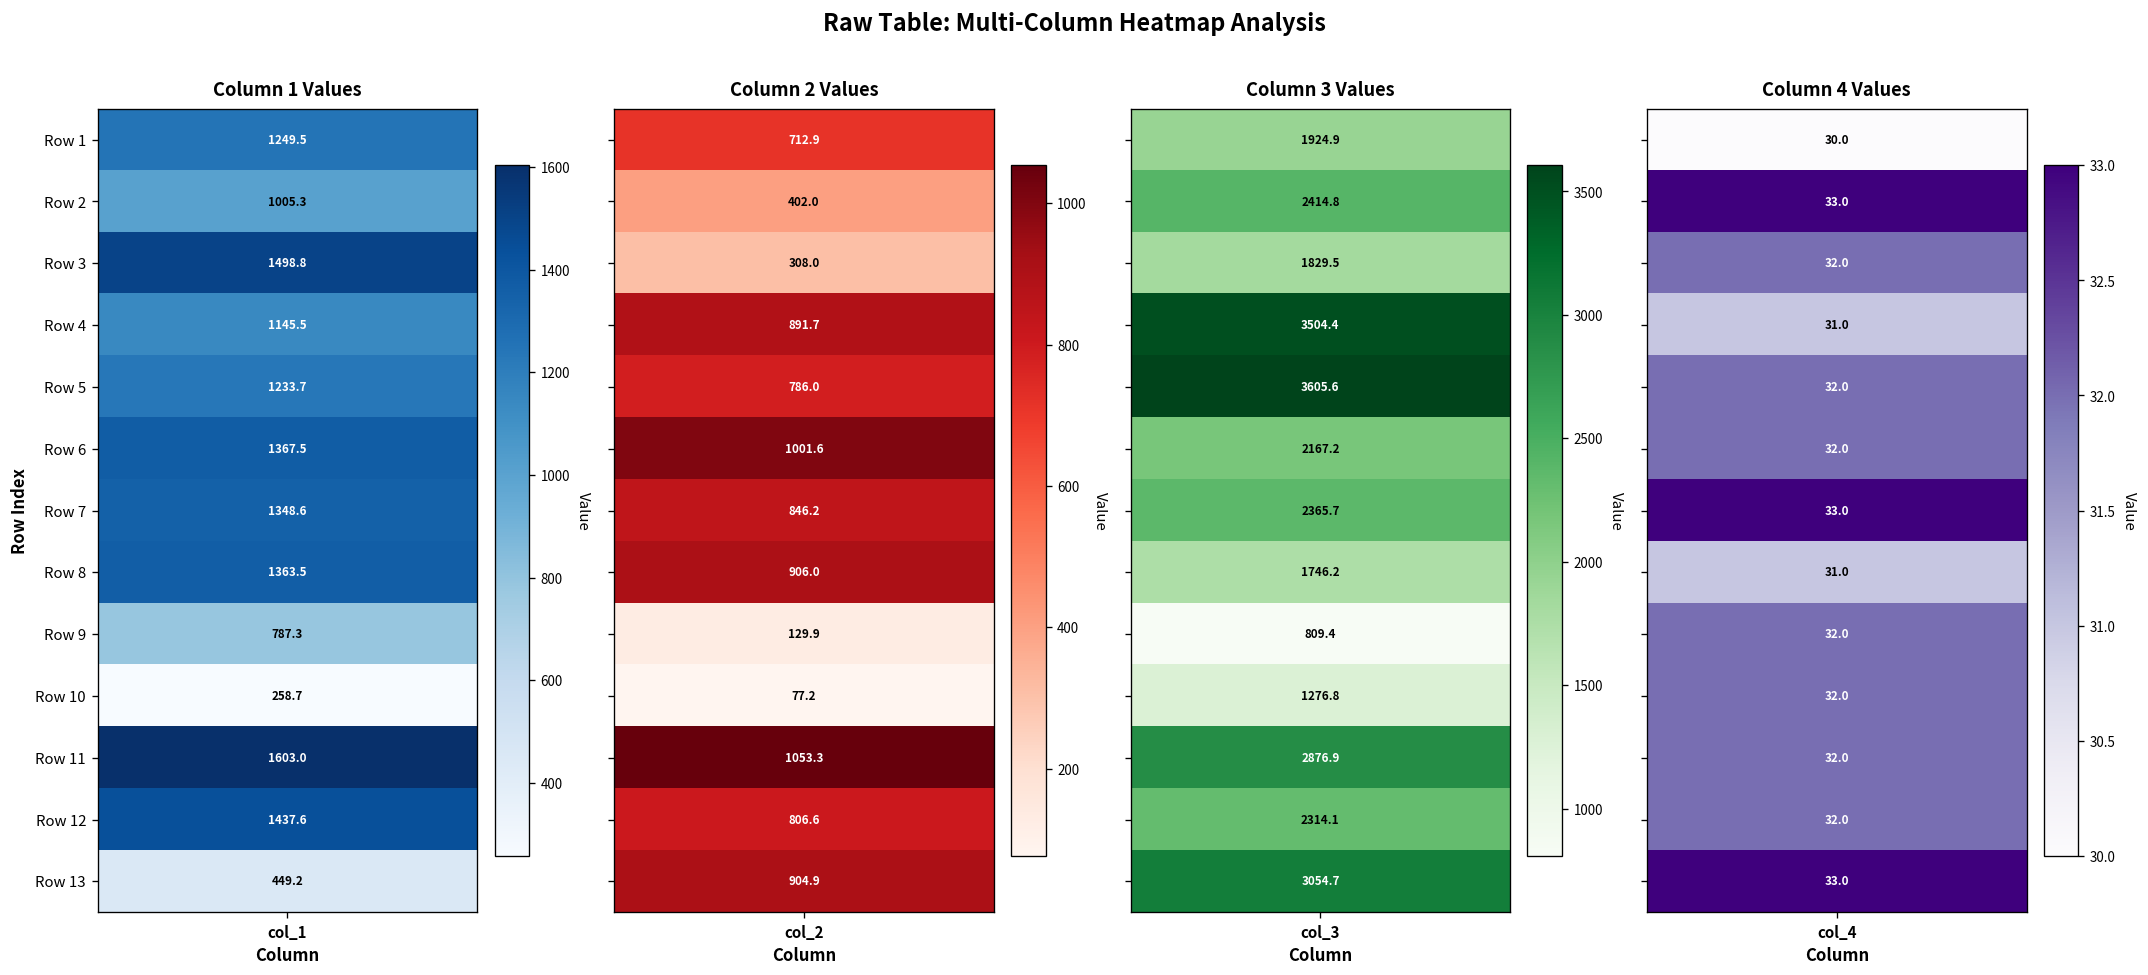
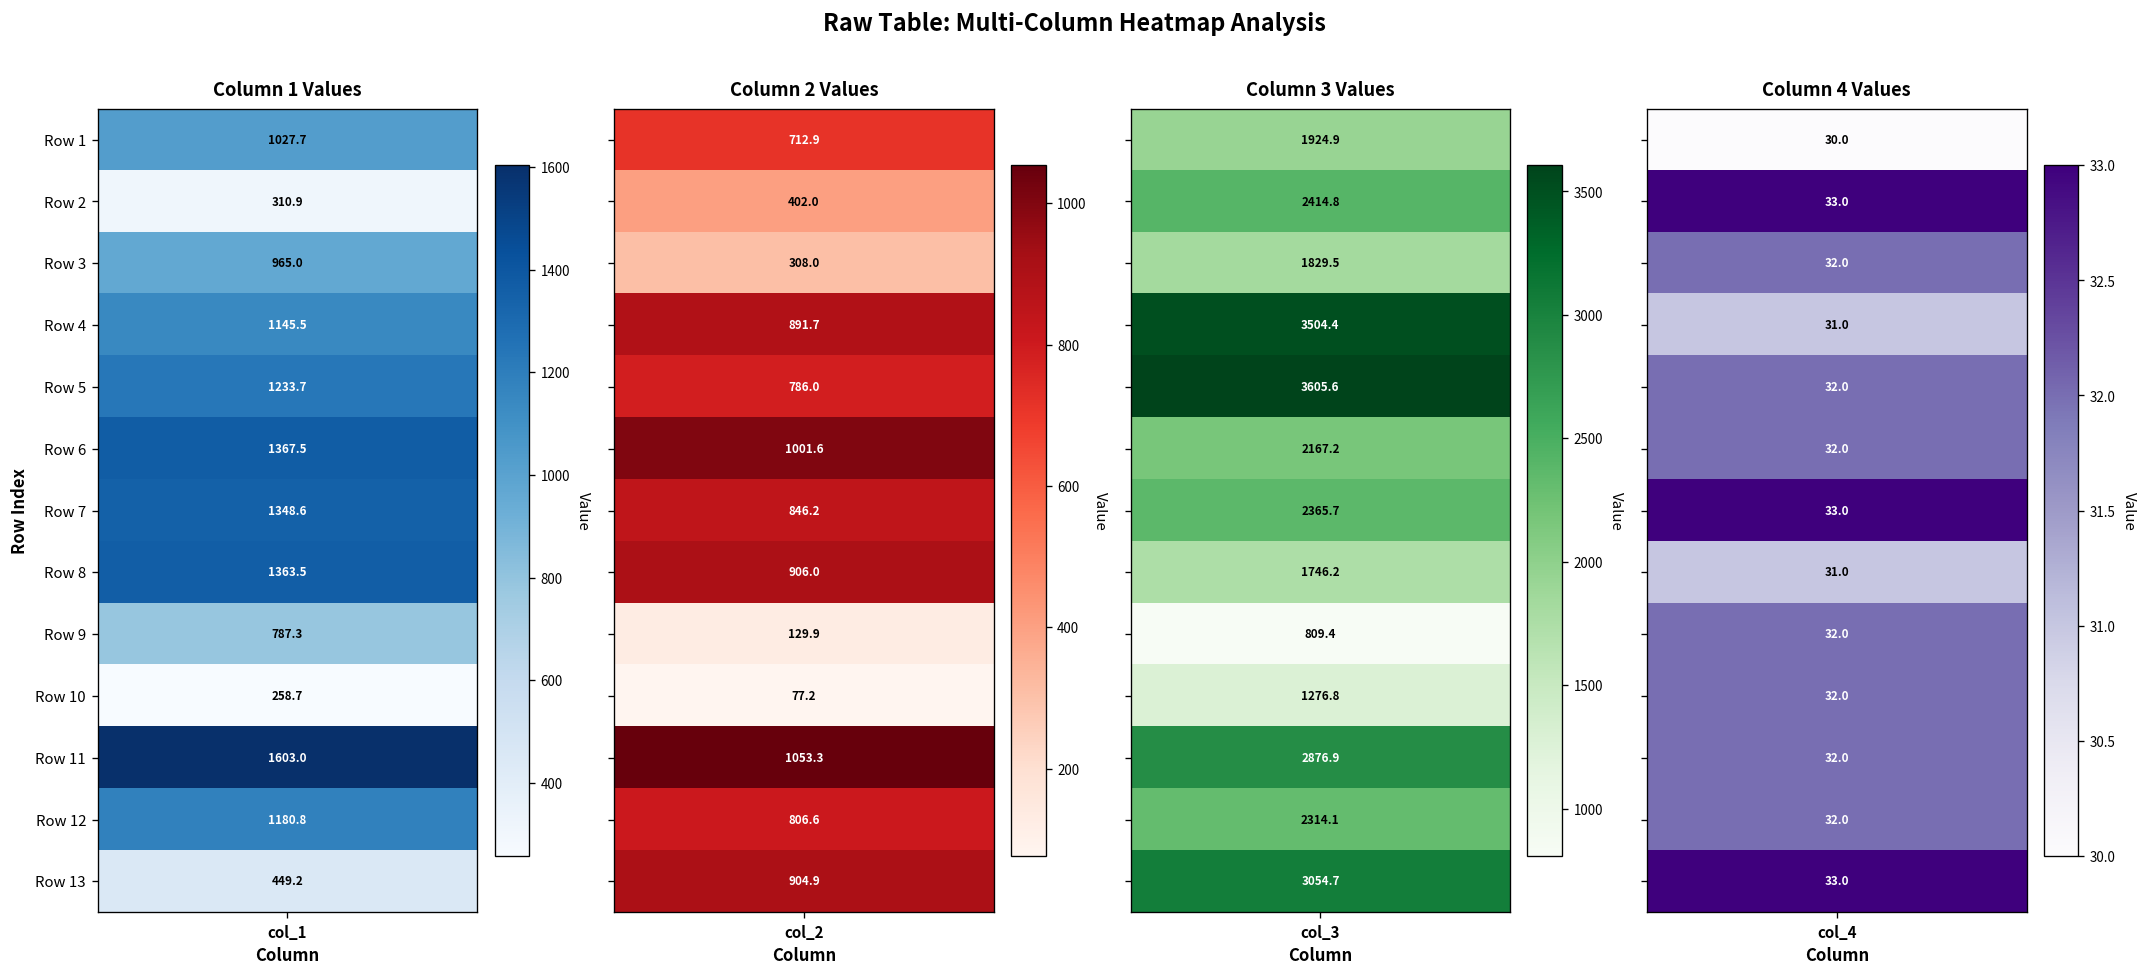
Column 1 Values, Row 1, col_1: 1249.5 -> 1027.7
Column 1 Values, Row 2, col_1: 1005.3 -> 310.9
Column 1 Values, Row 3, col_1: 1498.8 -> 965.0
Column 1 Values, Row 12, col_1: 1437.6 -> 1180.8
